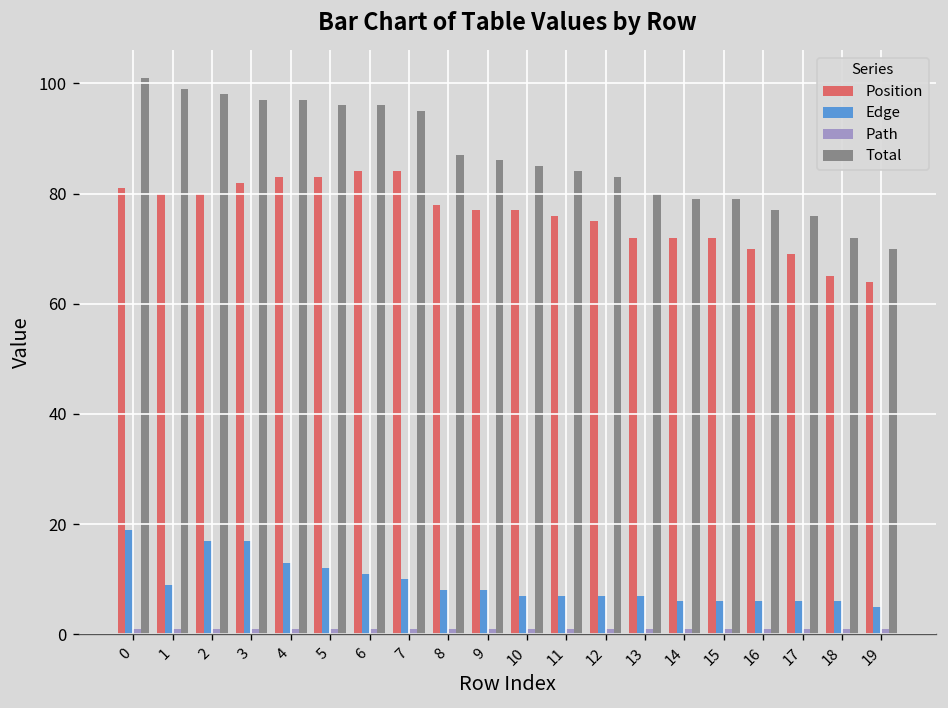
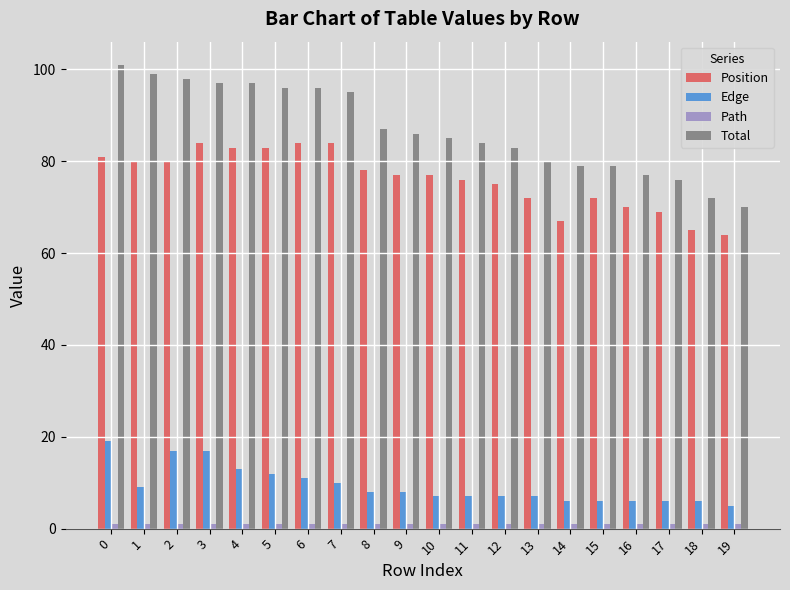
Position, 3: 82 -> 84
Position, 14: 72 -> 67
